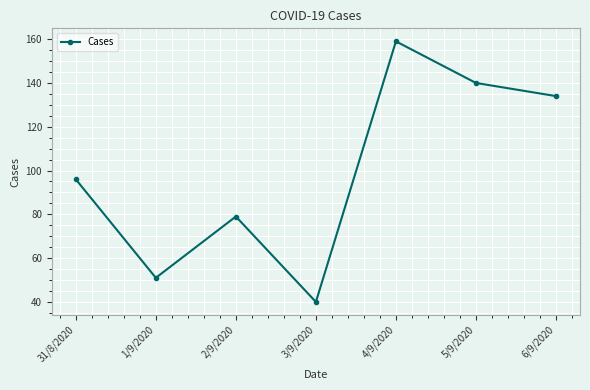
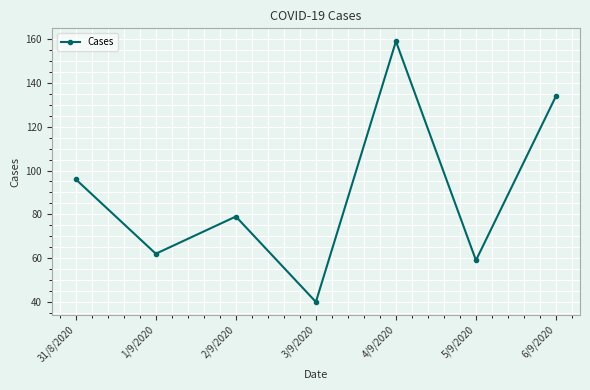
1/9/2020: 51 -> 62
5/9/2020: 140 -> 59
